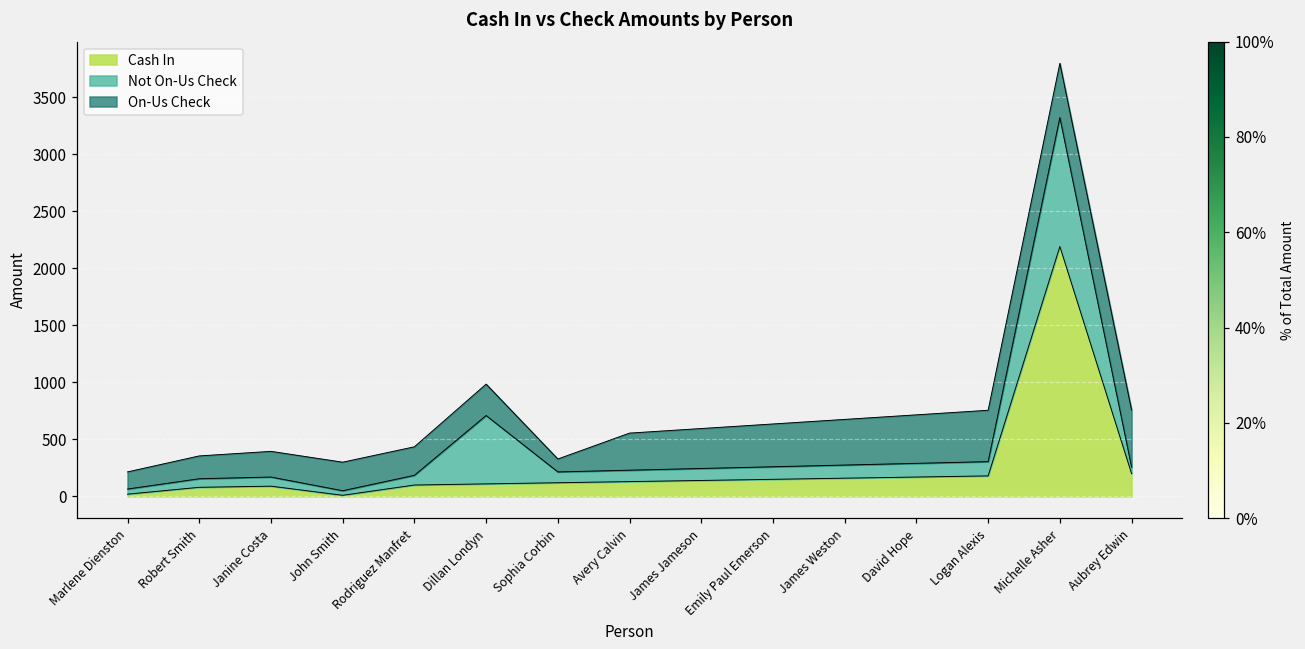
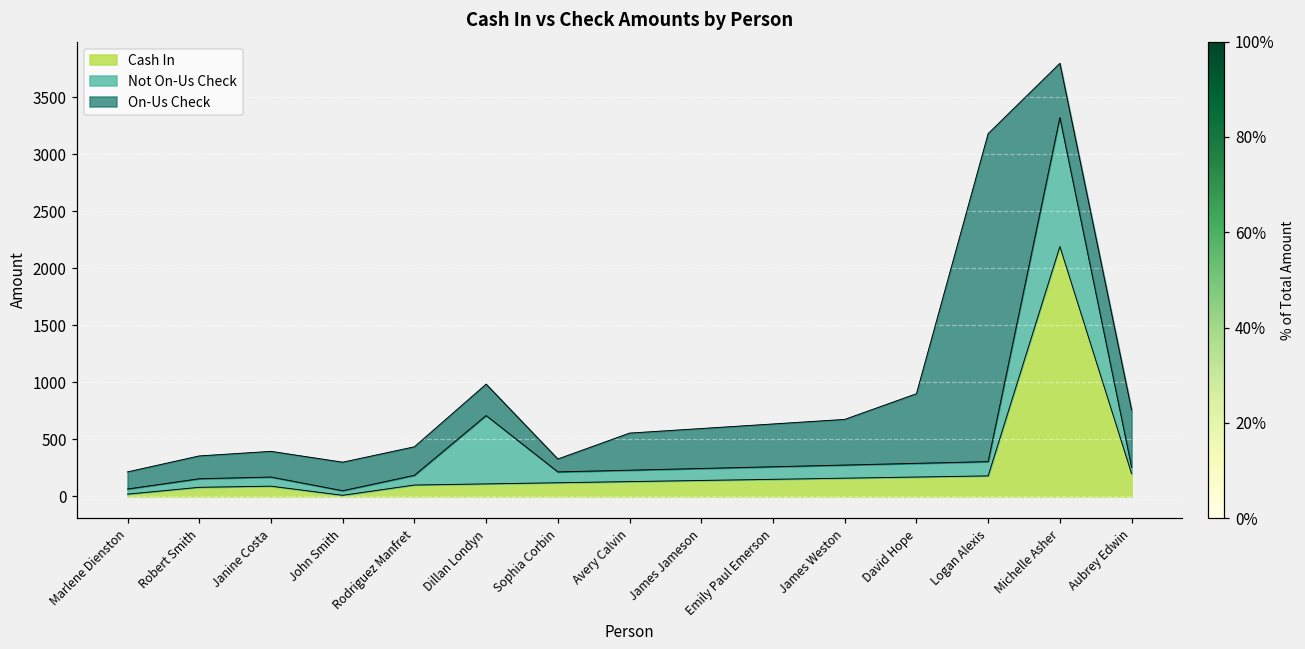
On-Us Check, David Hope: 430 -> 610
On-Us Check, Logan Alexis: 450 -> 2870
